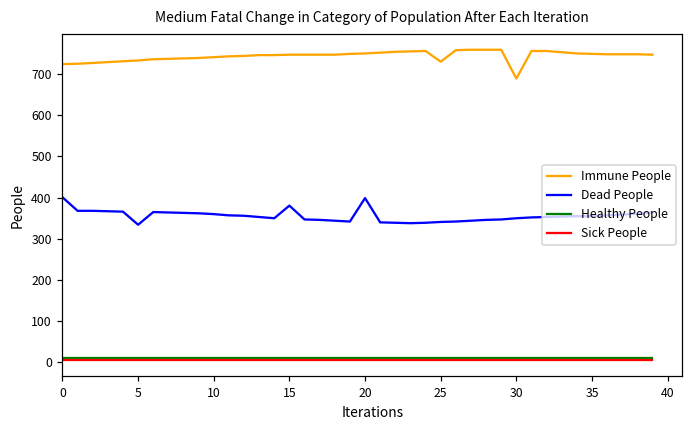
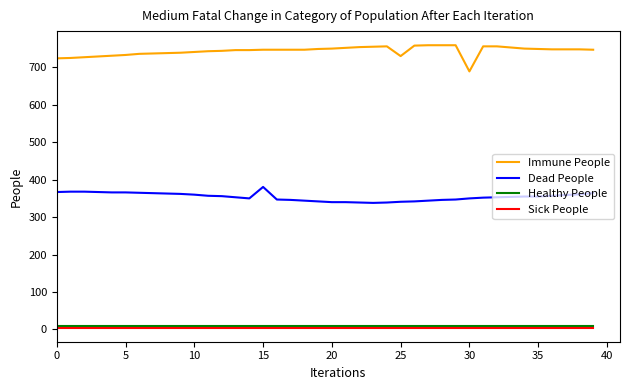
Dead People, 0: 400 -> 370
Dead People, 5: 330 -> 370
Dead People, 20: 400 -> 340
